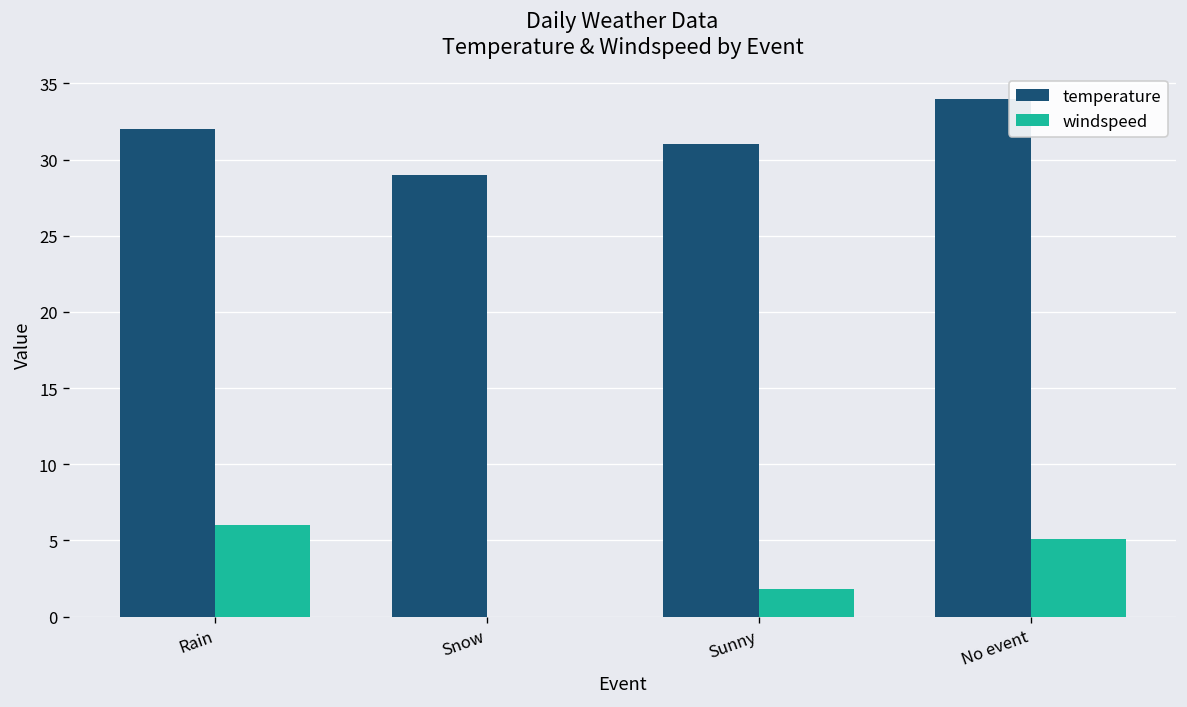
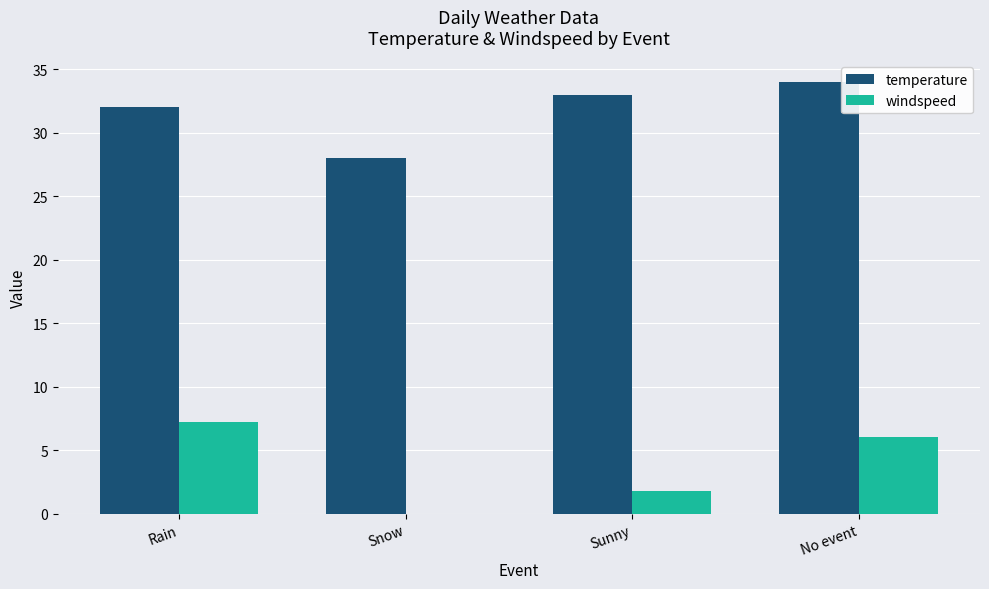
windspeed, Rain: 6.0 -> 7.2
temperature, Snow: 29 -> 28
temperature, Sunny: 31 -> 33
windspeed, No event: 5.1 -> 6.0
